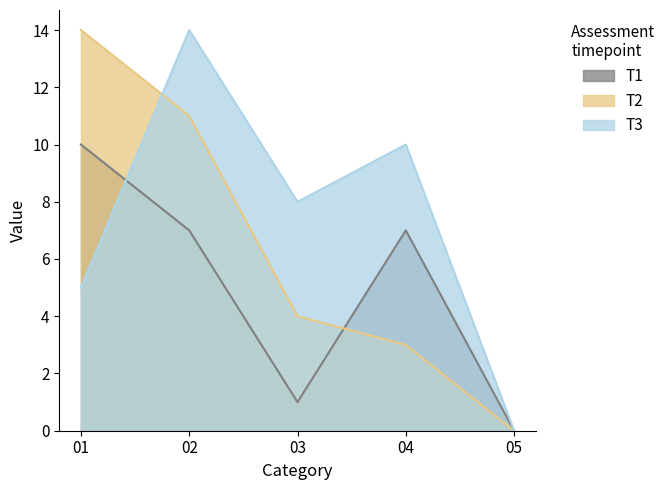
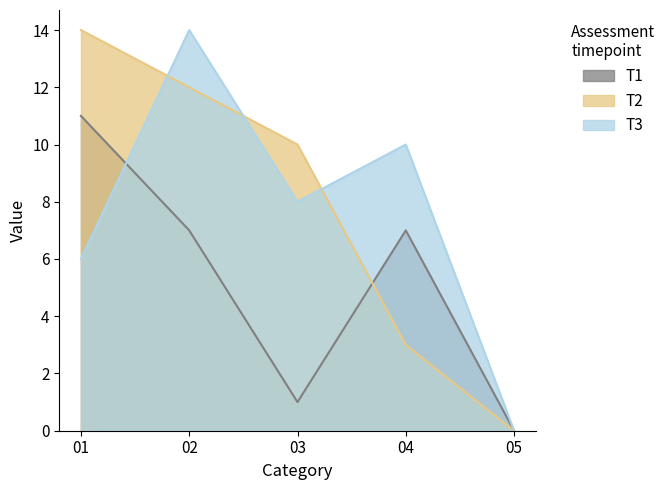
T1, 01: 10 -> 11
T3, 01: 5 -> 6
T2, 02: 11 -> 12
T2, 03: 4 -> 10
